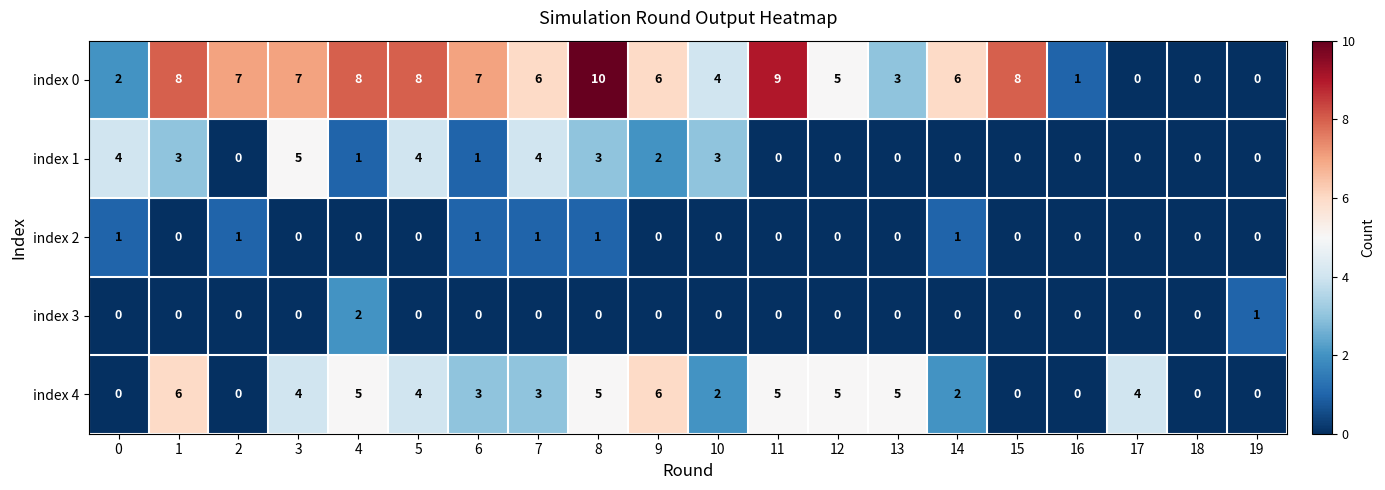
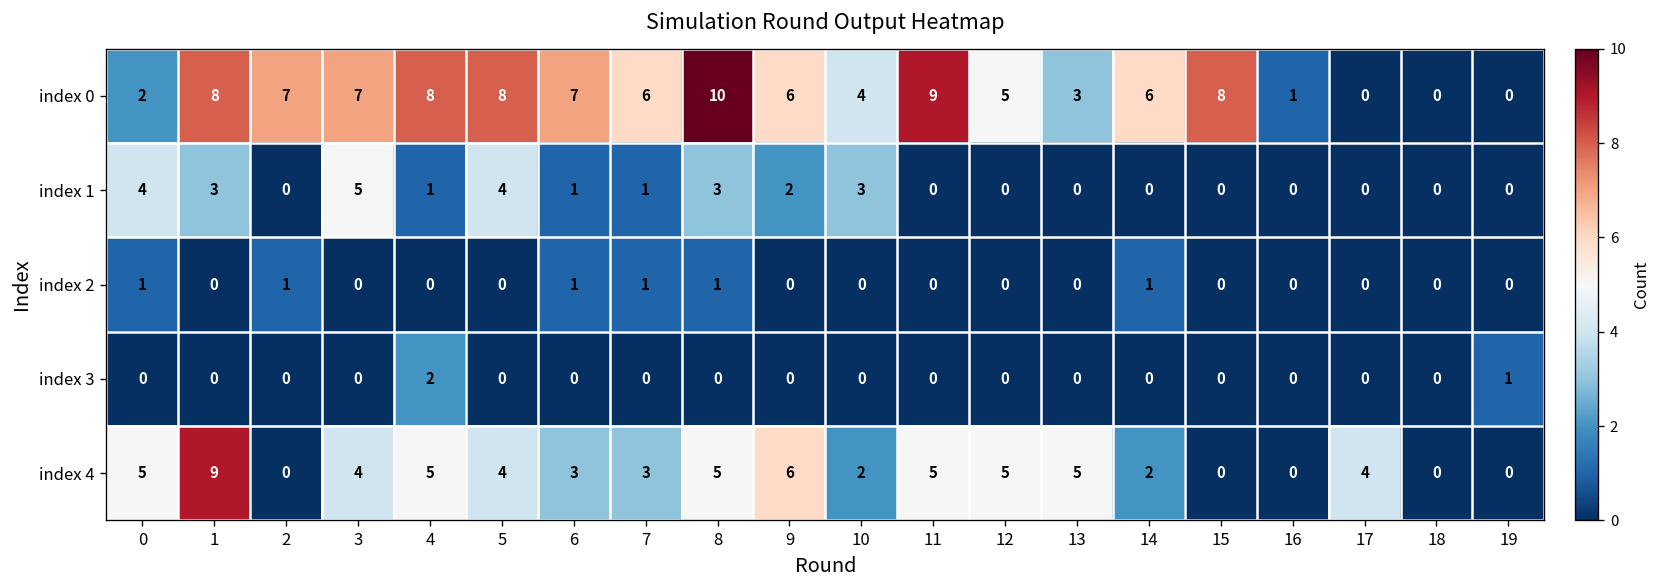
index 1, 7: 4 -> 1
index 4, 0: 0 -> 5
index 4, 1: 6 -> 9
